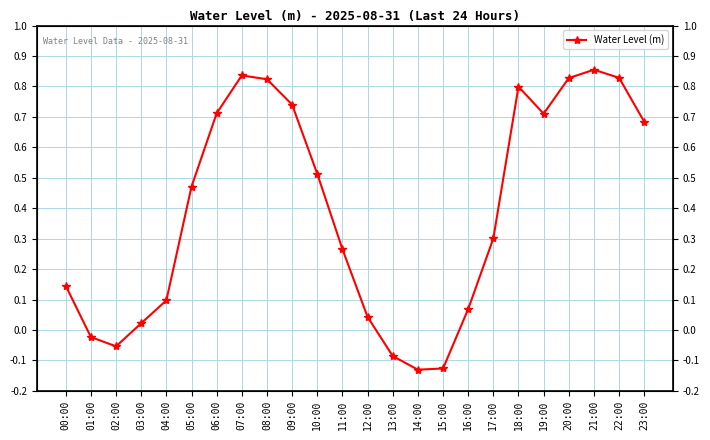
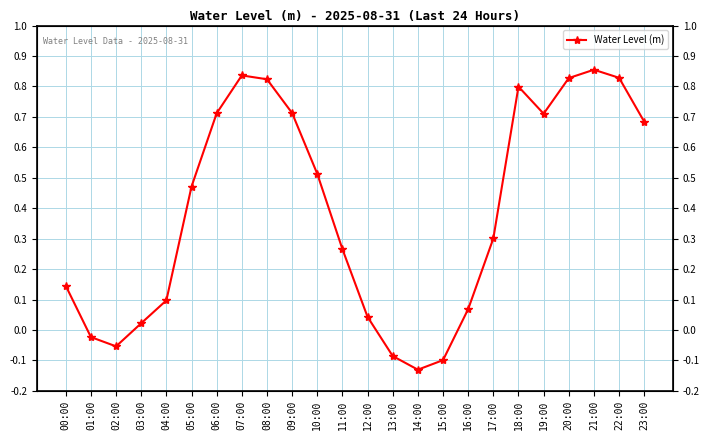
09:00: 0.74 -> 0.71
15:00: -0.13 -> -0.10
